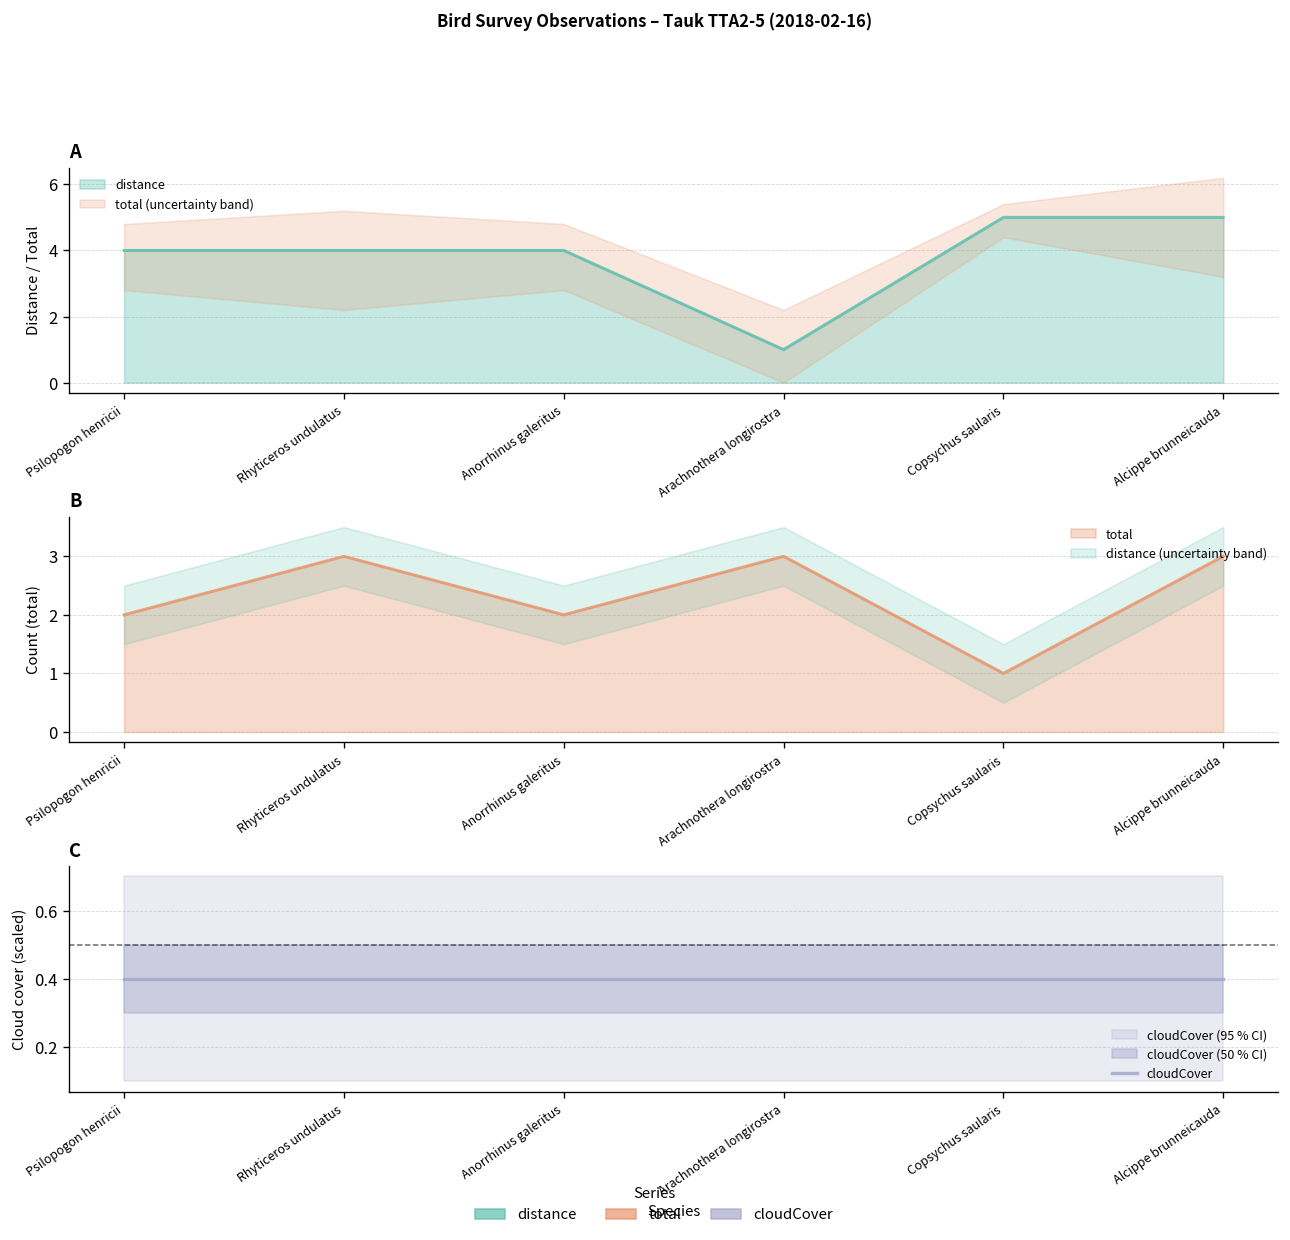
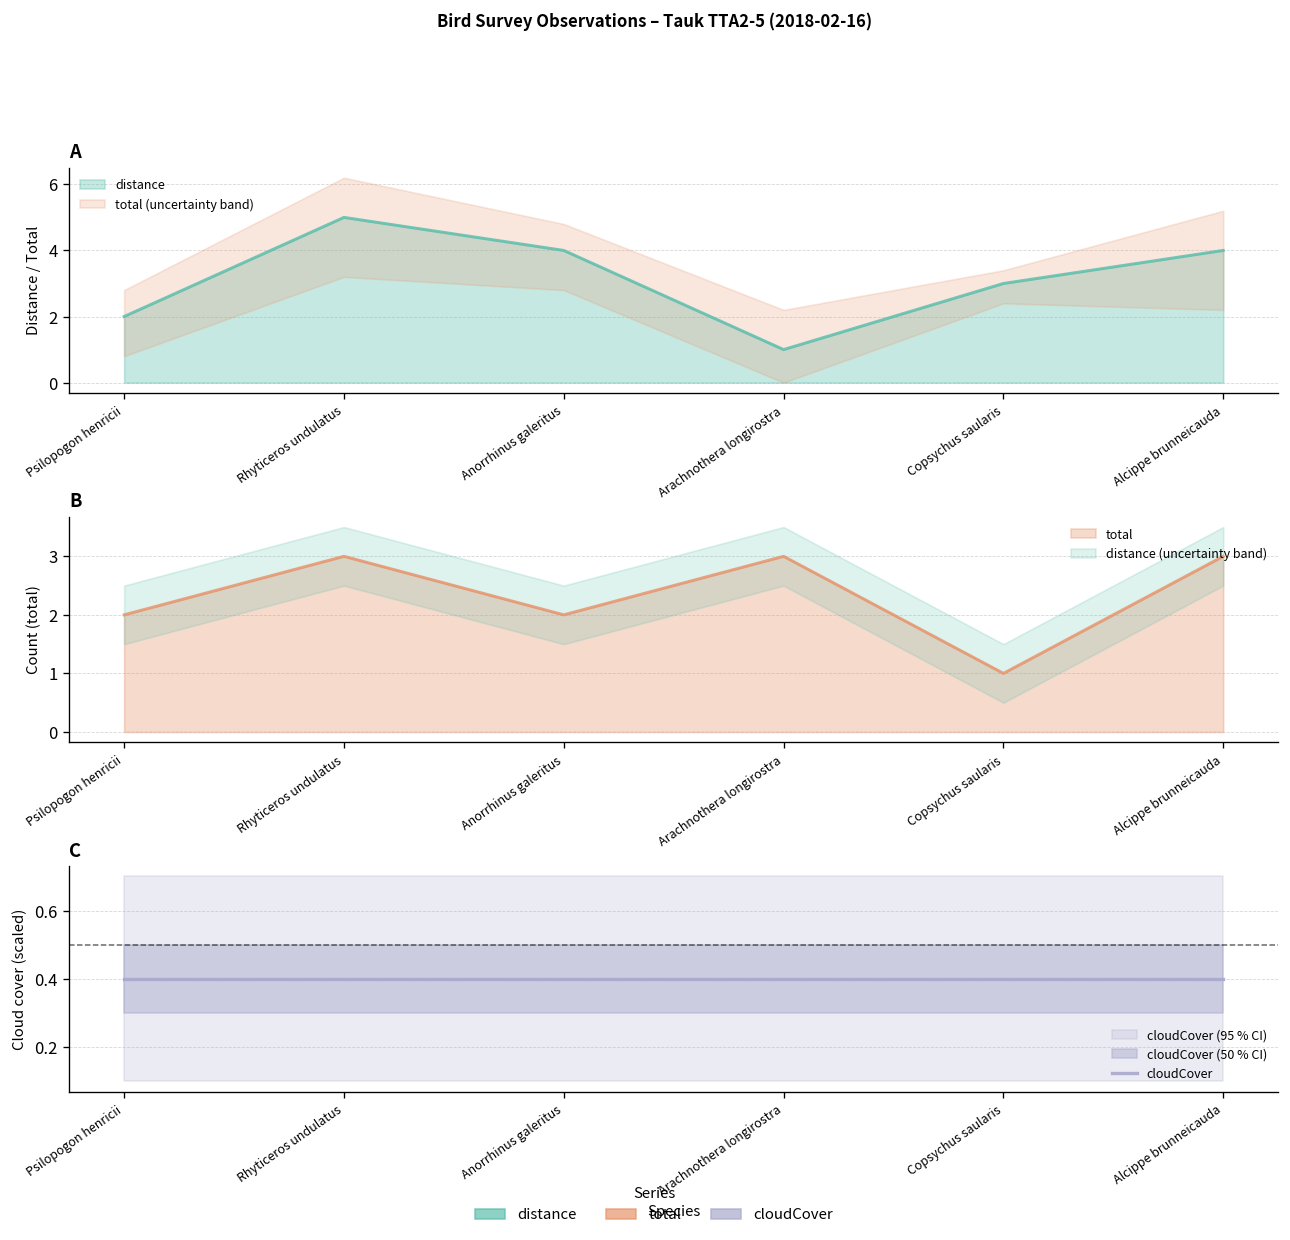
A, distance, Psilopogon henricii: 4 -> 2
A, distance, Rhyticeros undulatus: 4 -> 5
A, distance, Copsychus saularis: 5 -> 3
A, distance, Alcippe brunneicauda: 5 -> 4
